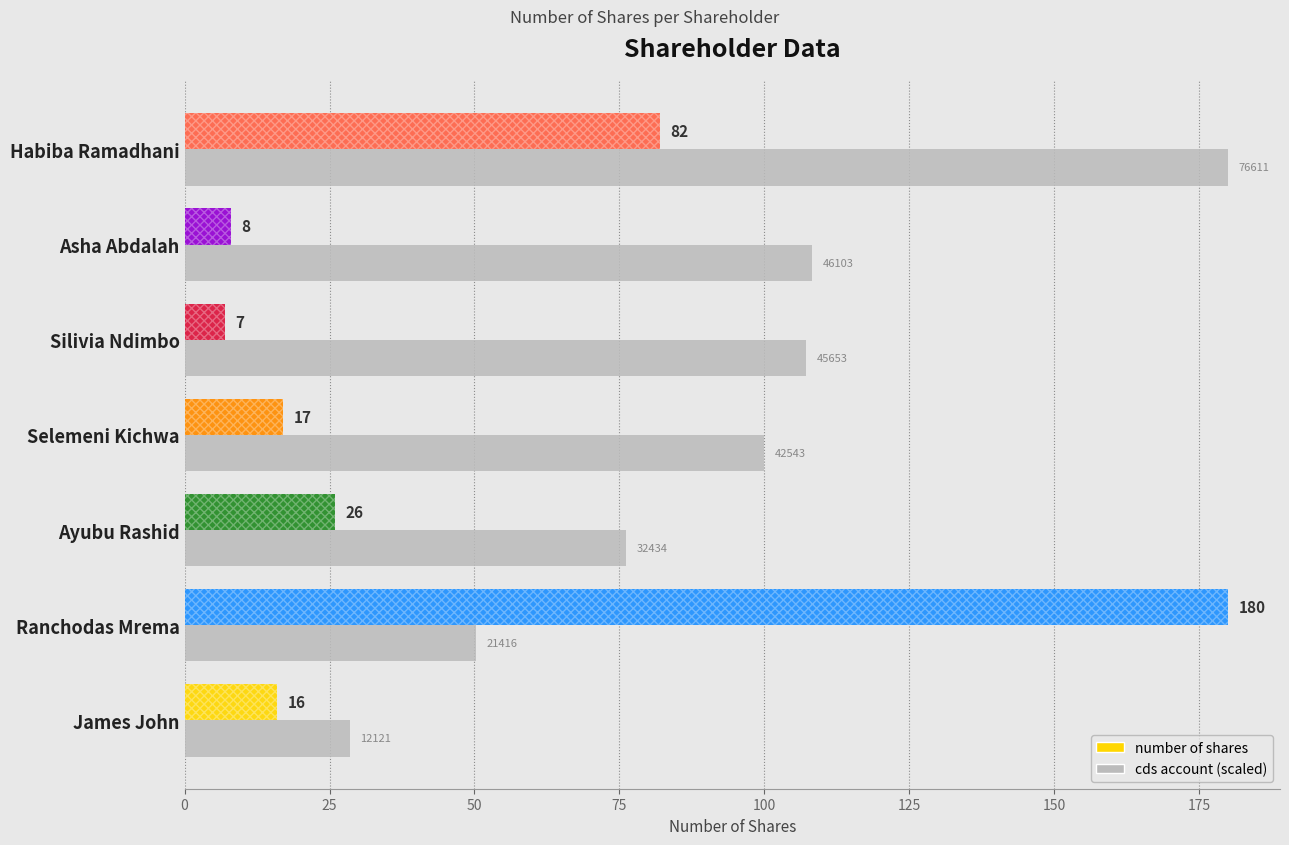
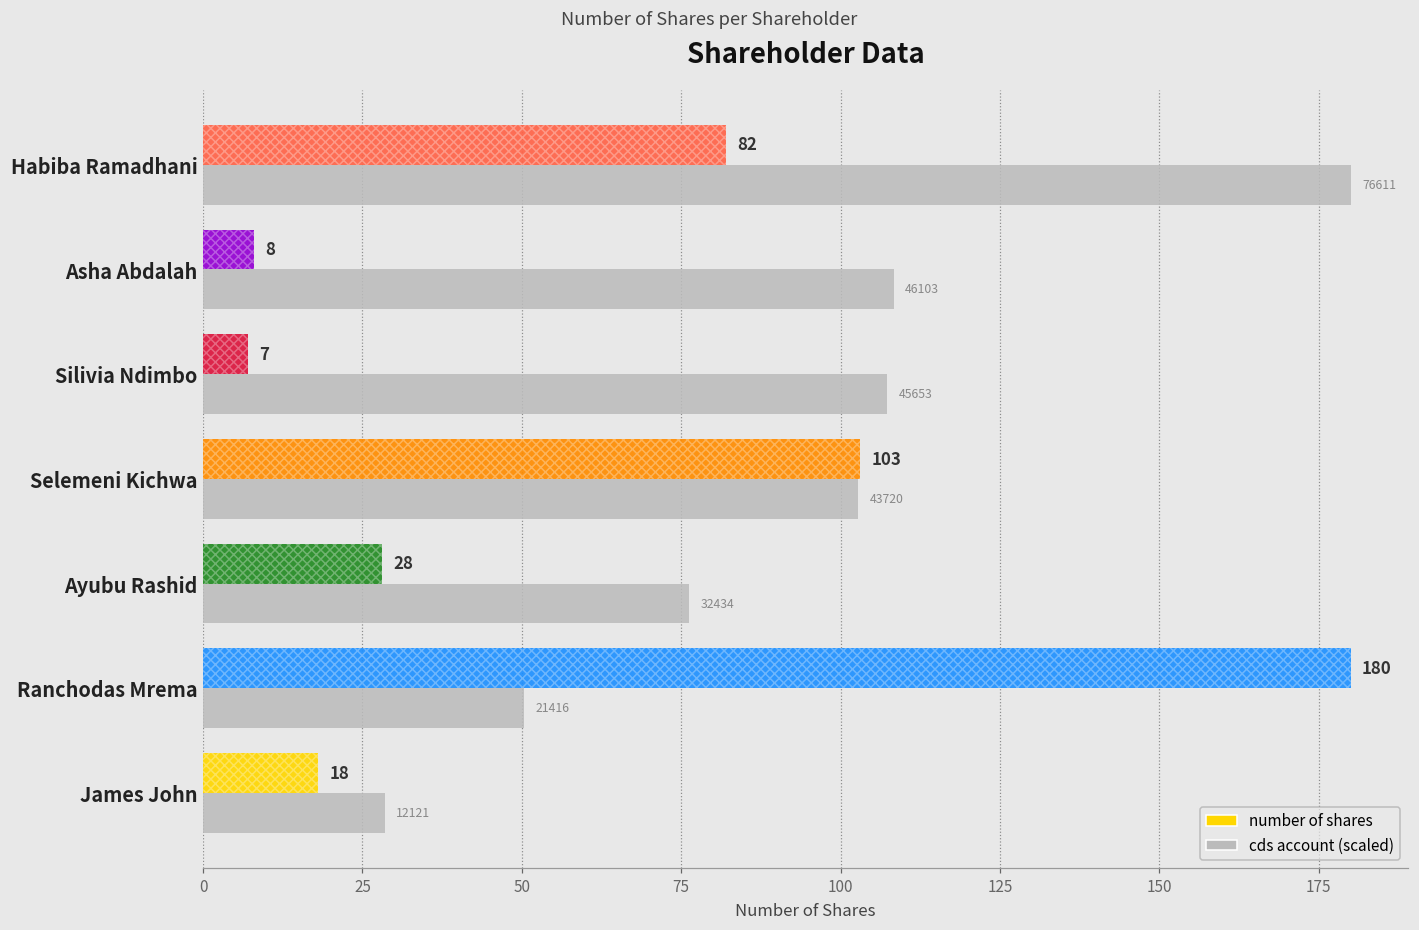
number of shares, Selemeni Kichwa: 17 -> 103
cds account (scaled), Selemeni Kichwa: 42543 -> 43720
number of shares, Ayubu Rashid: 26 -> 28
number of shares, James John: 16 -> 18
